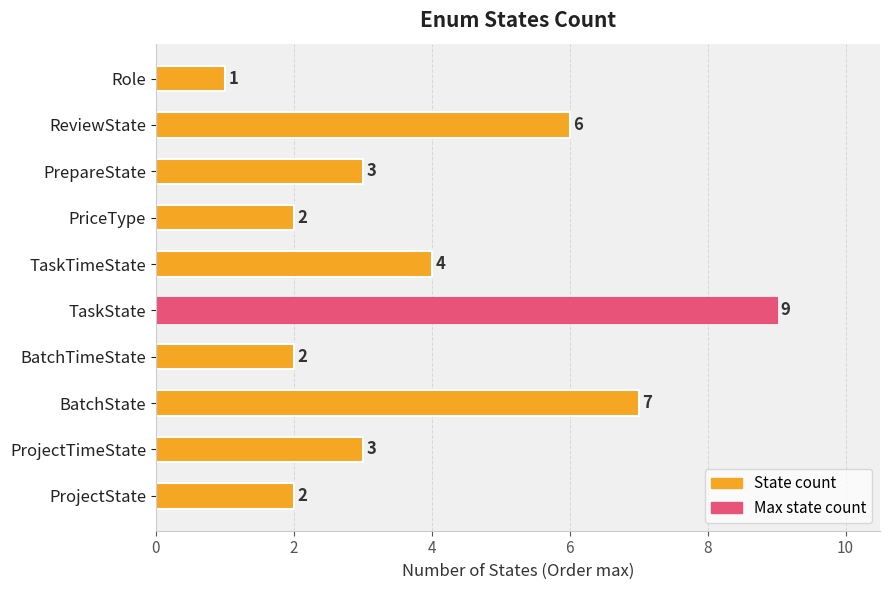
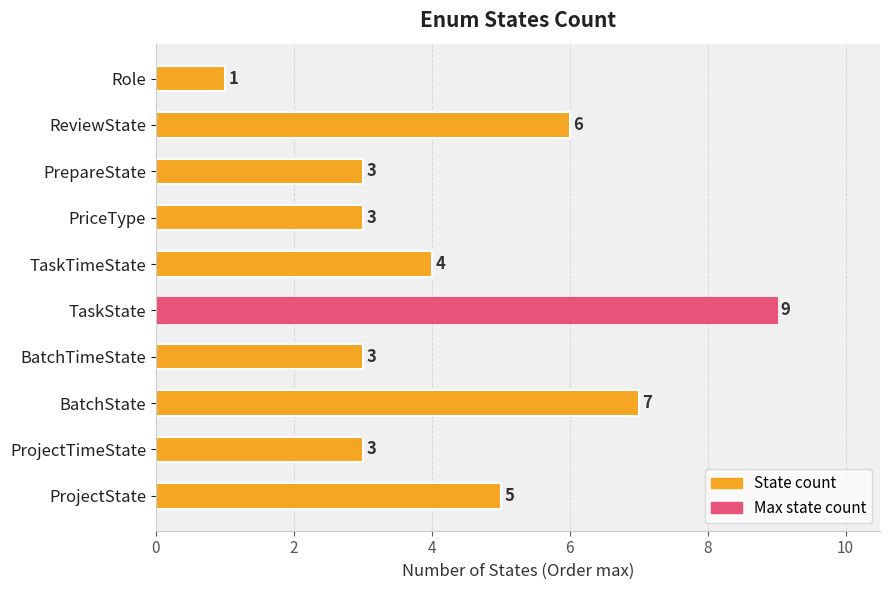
PriceType: 2 -> 3
BatchTimeState: 2 -> 3
ProjectState: 2 -> 5
